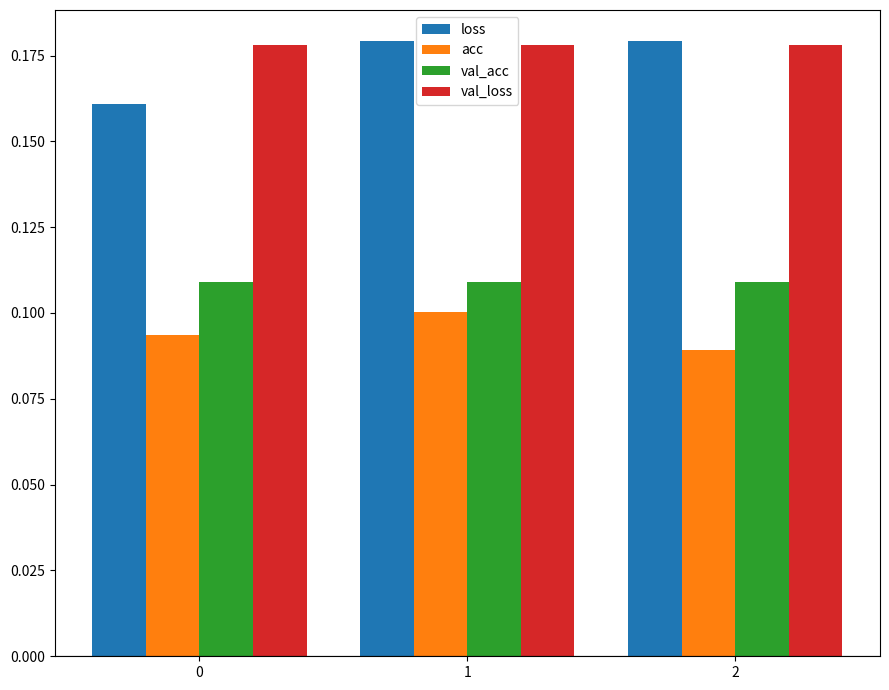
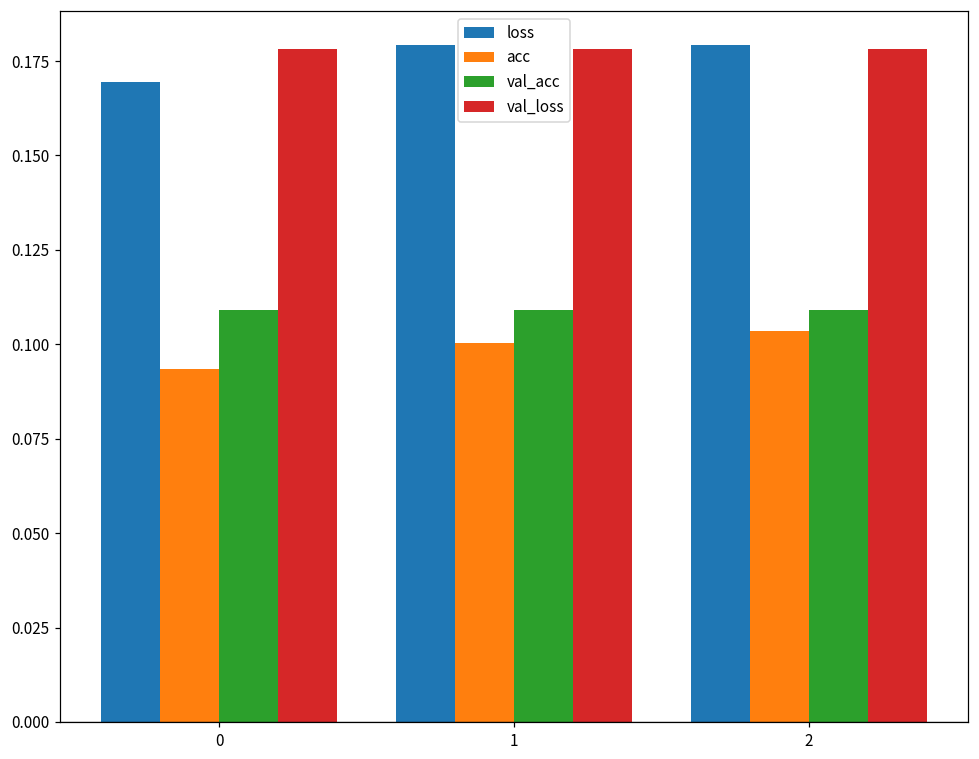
loss, 0: 0.161 -> 0.169
acc, 2: 0.089 -> 0.104
